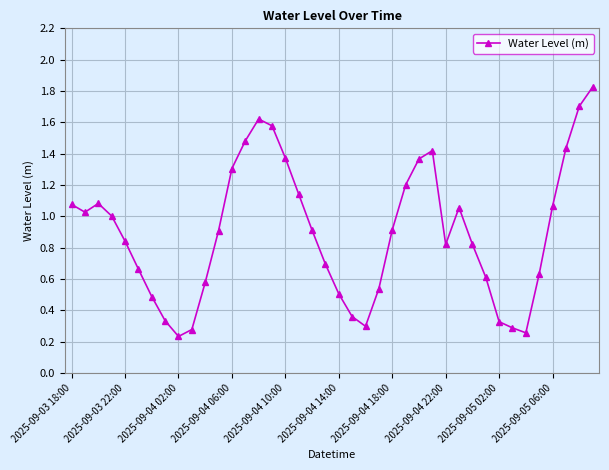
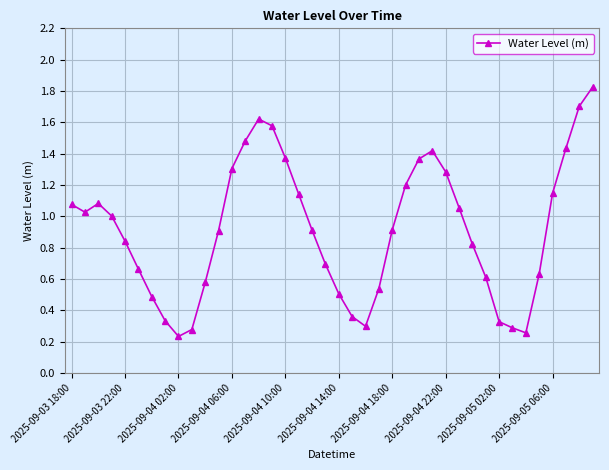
2025-09-04 22:00: 0.82 -> 1.28
2025-09-05 06:00: 1.06 -> 1.15
